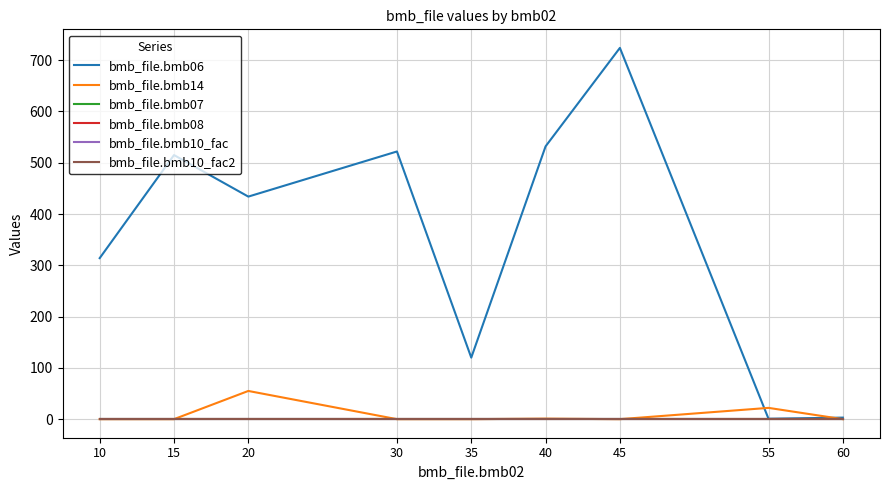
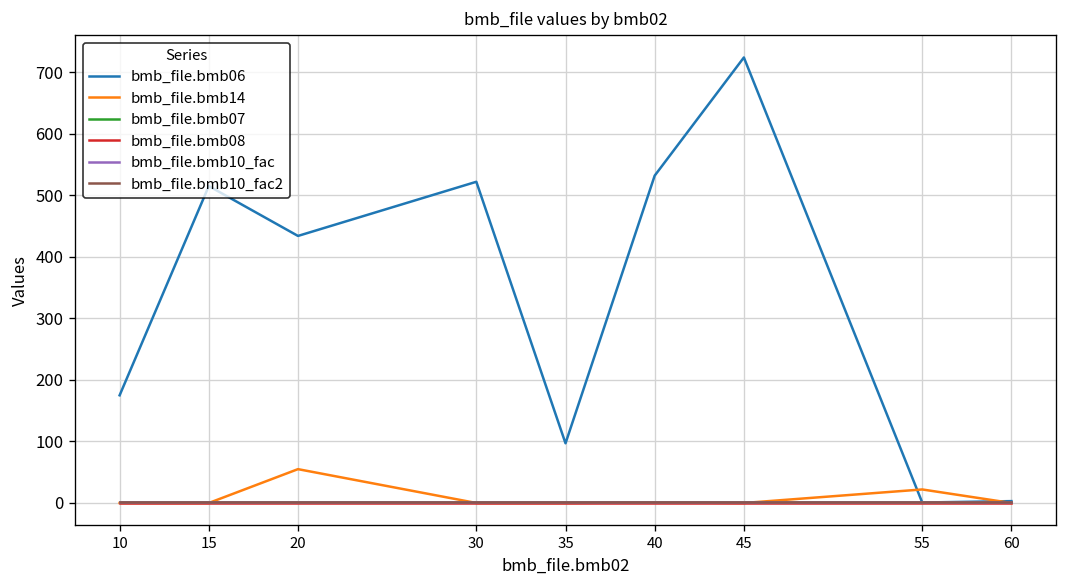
bmb_file.bmb06, 10: 310 -> 180
bmb_file.bmb06, 35: 120 -> 100
